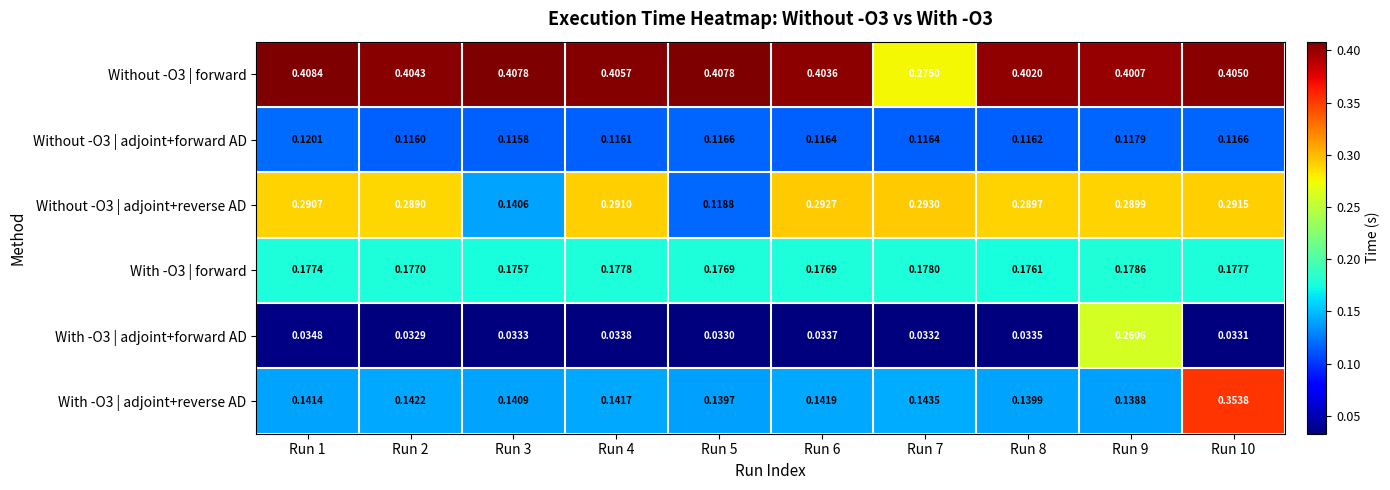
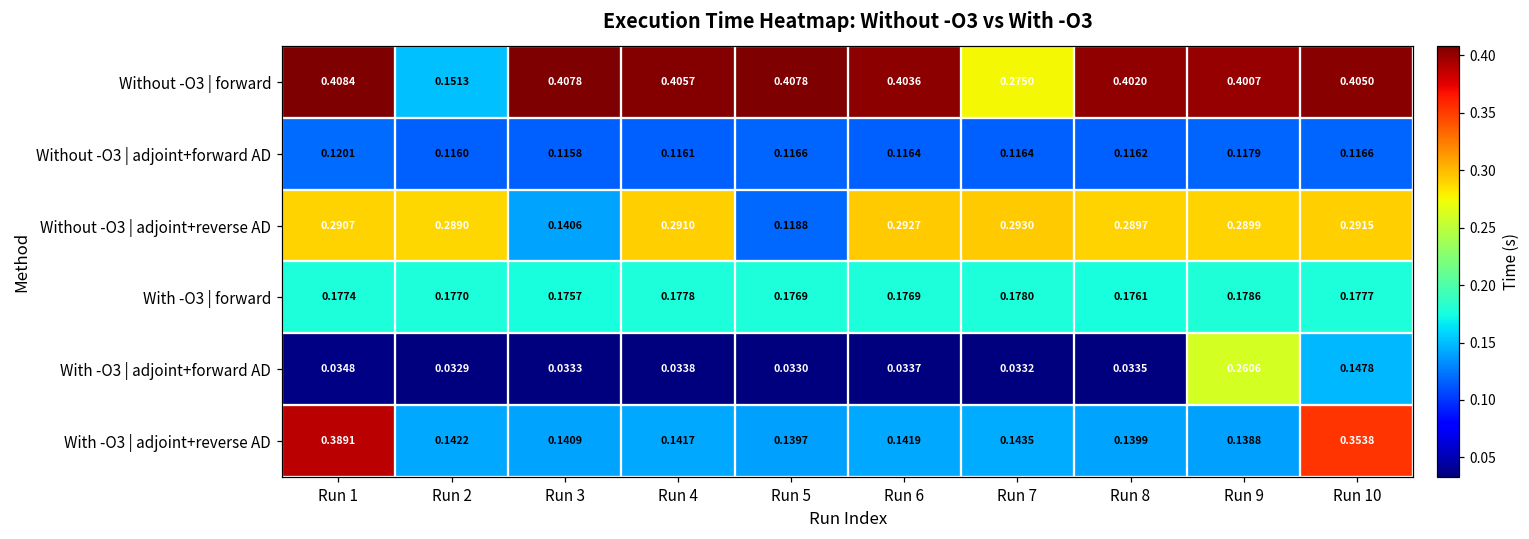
Without -O3 | forward, Run 2: 0.4043 -> 0.1513
With -O3 | adjoint+forward AD, Run 10: 0.0331 -> 0.1478
With -O3 | adjoint+reverse AD, Run 1: 0.1414 -> 0.3891
